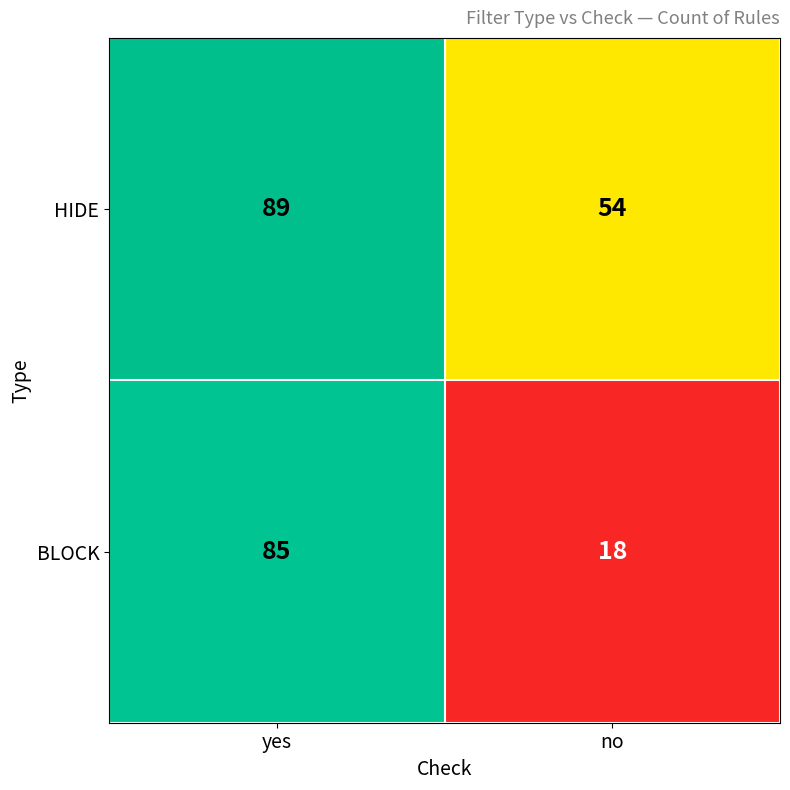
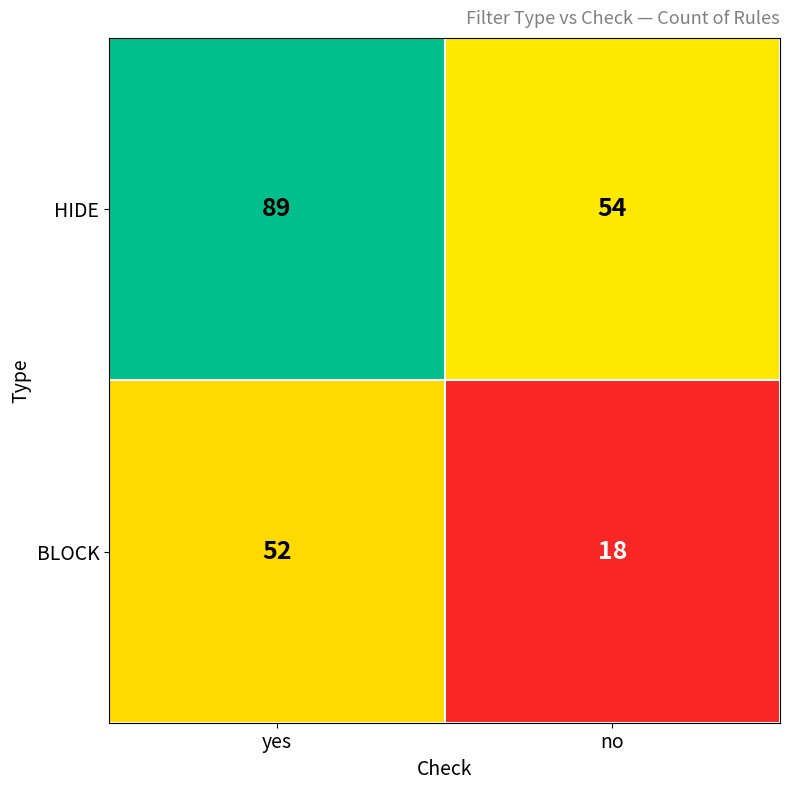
BLOCK, yes: 85 -> 52
